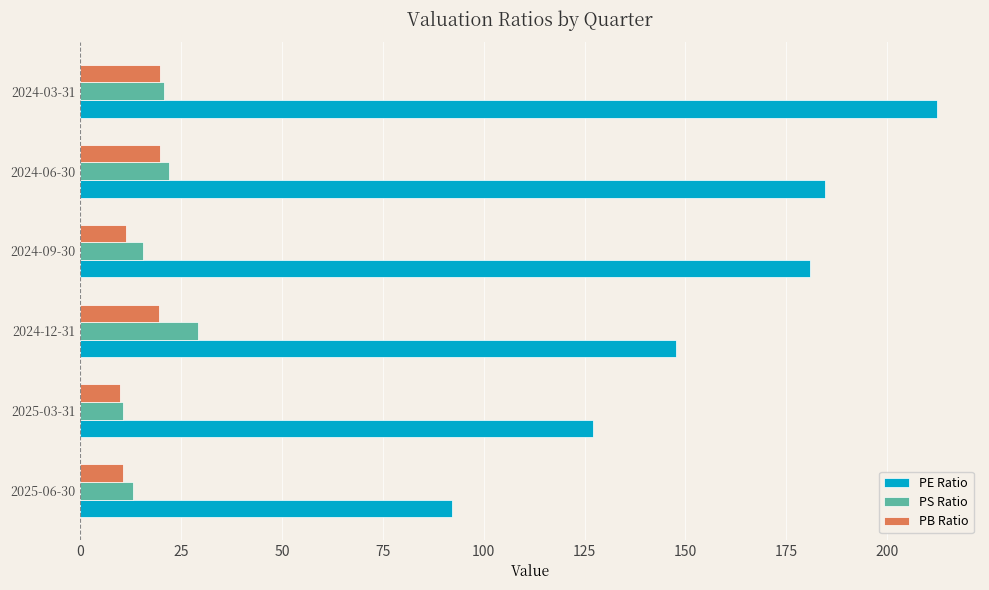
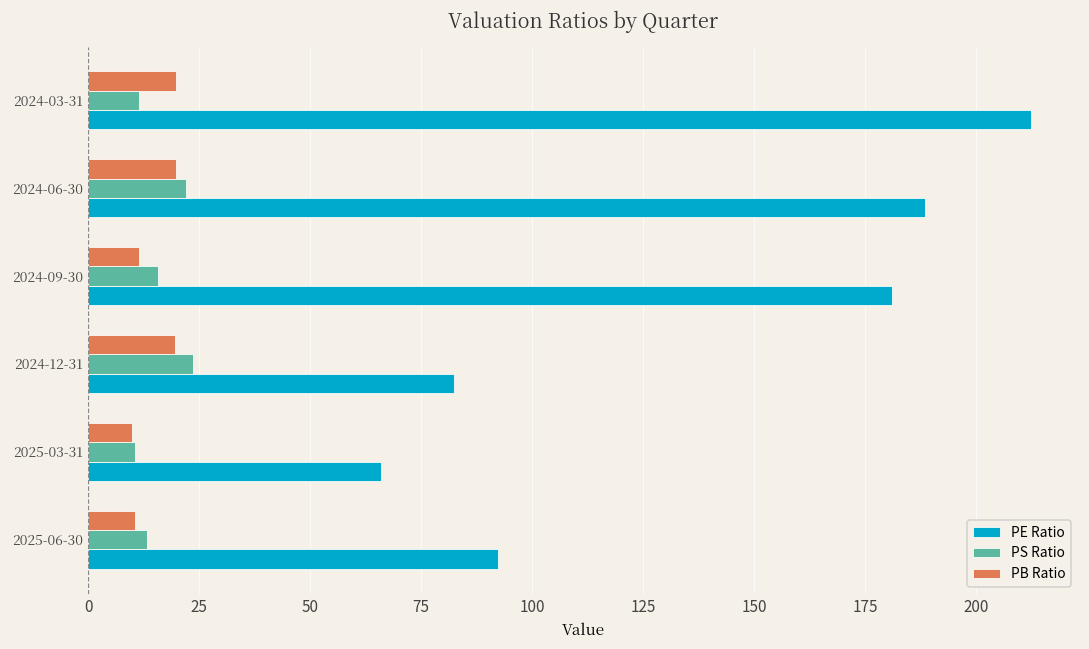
PS Ratio, 2024-03-31: 21 -> 11
PE Ratio, 2024-06-30: 185 -> 189
PS Ratio, 2024-12-31: 29 -> 24
PE Ratio, 2024-12-31: 148 -> 82
PE Ratio, 2025-03-31: 127 -> 66
